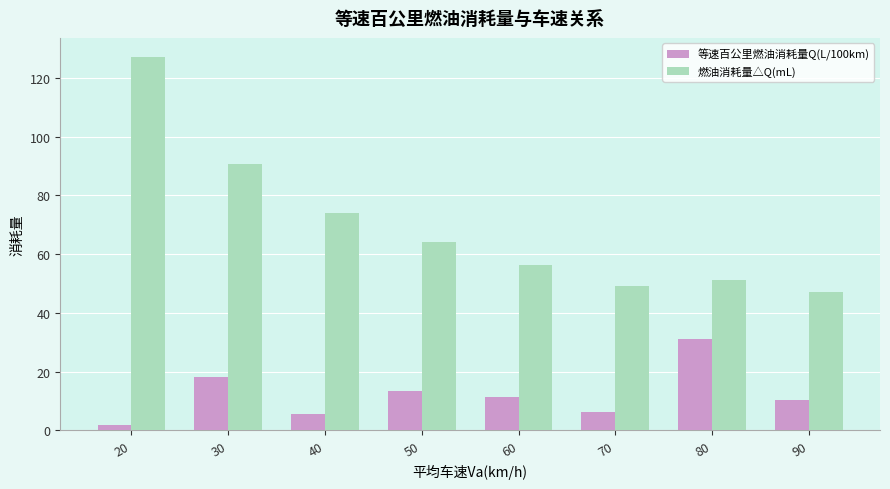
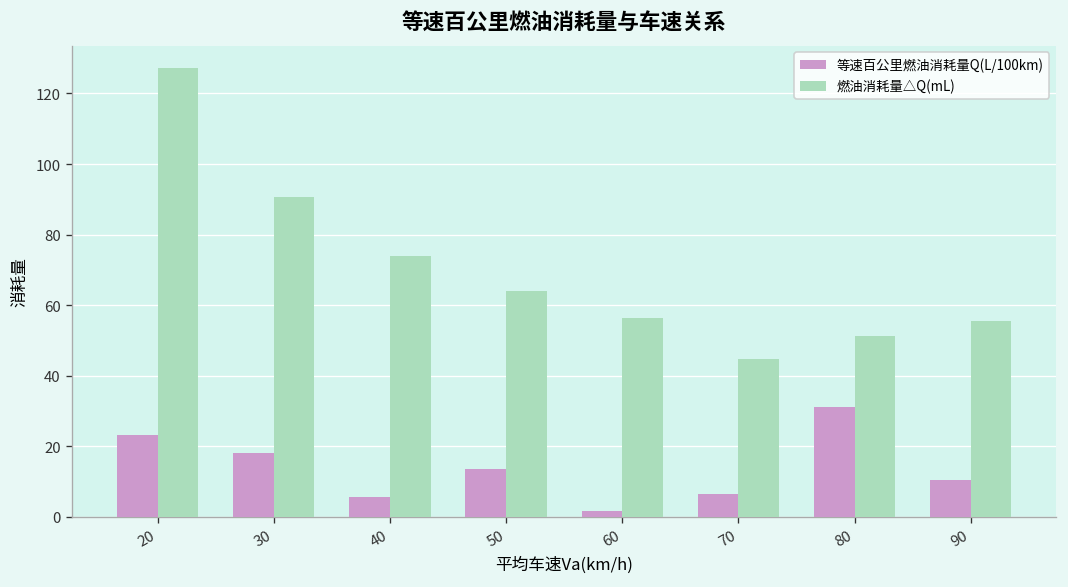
等速百公里燃油消耗量Q(L/100km), 20: 2 -> 23
等速百公里燃油消耗量Q(L/100km), 60: 11 -> 2
燃油消耗量△Q(mL), 70: 49 -> 45
燃油消耗量△Q(mL), 90: 47 -> 55
